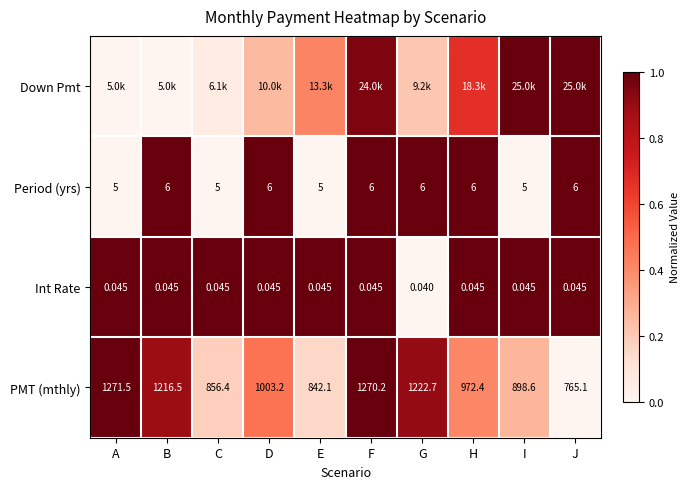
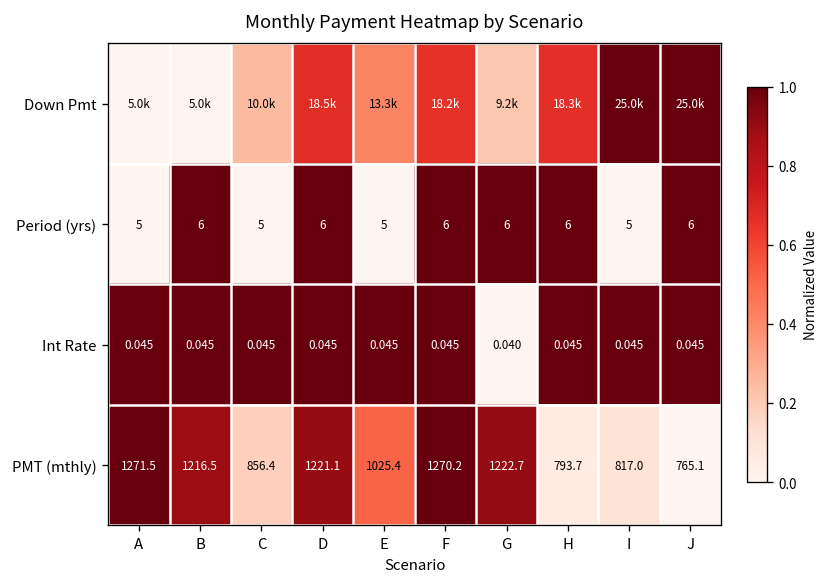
Down Pmt, C: 6.1k -> 10.0k
Down Pmt, D: 10.0k -> 18.5k
Down Pmt, F: 24.0k -> 18.2k
PMT (mthly), D: 1003.2 -> 1221.1
PMT (mthly), E: 842.1 -> 1025.4
PMT (mthly), H: 972.4 -> 793.7
PMT (mthly), I: 898.6 -> 817.0
